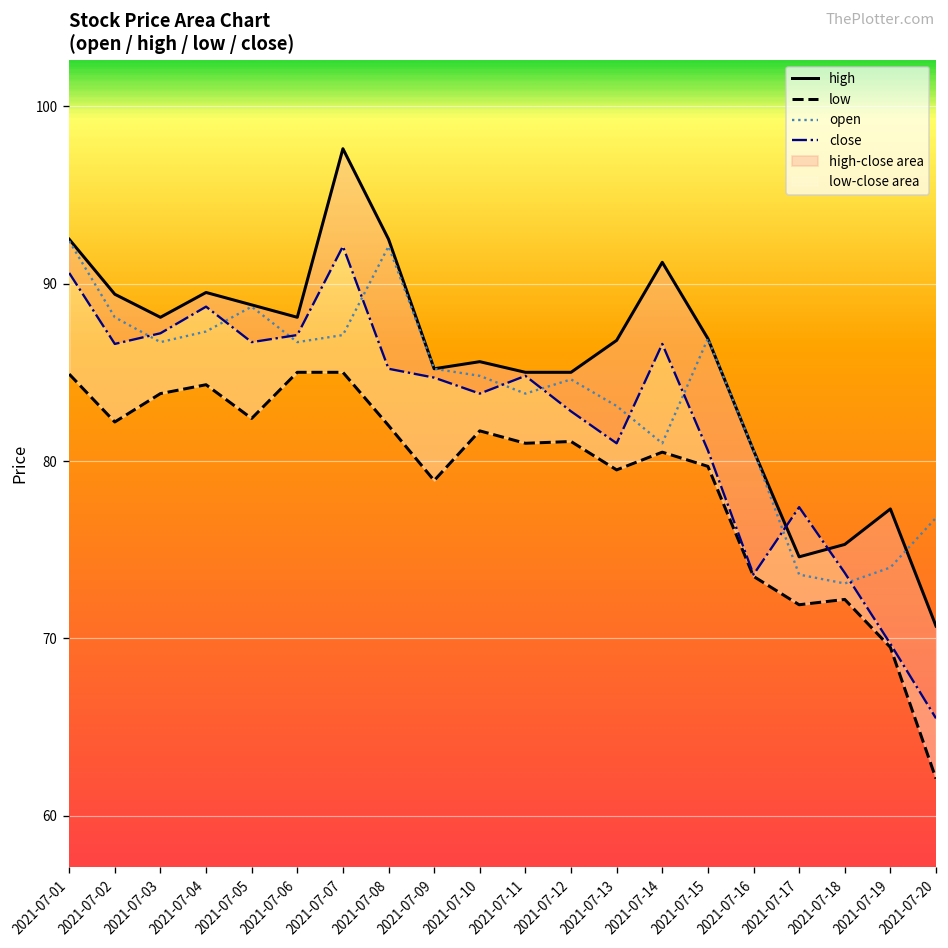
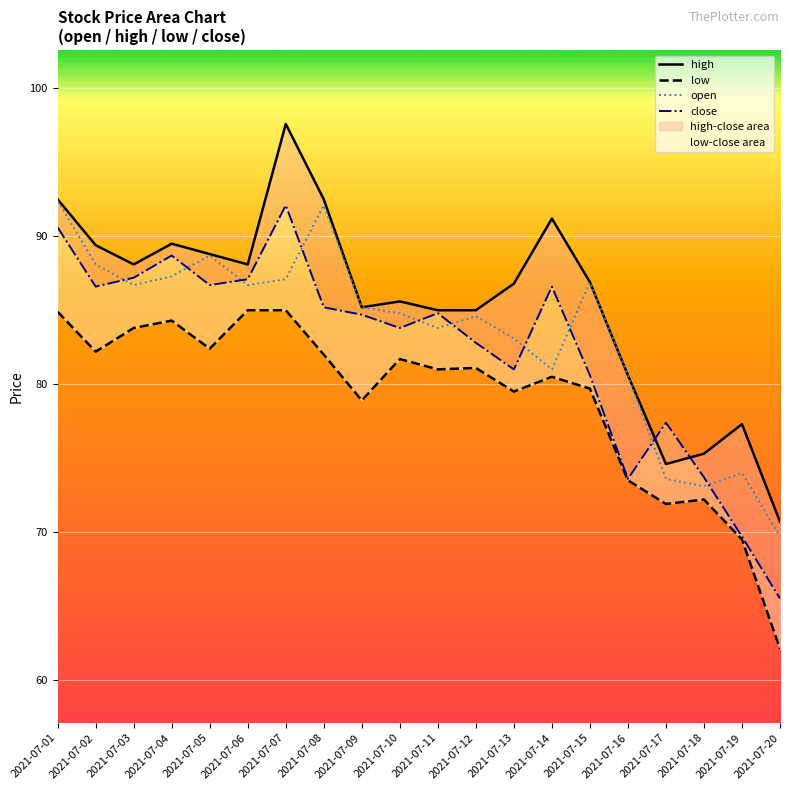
open, 2021-07-20: 76.8 -> 69.7
